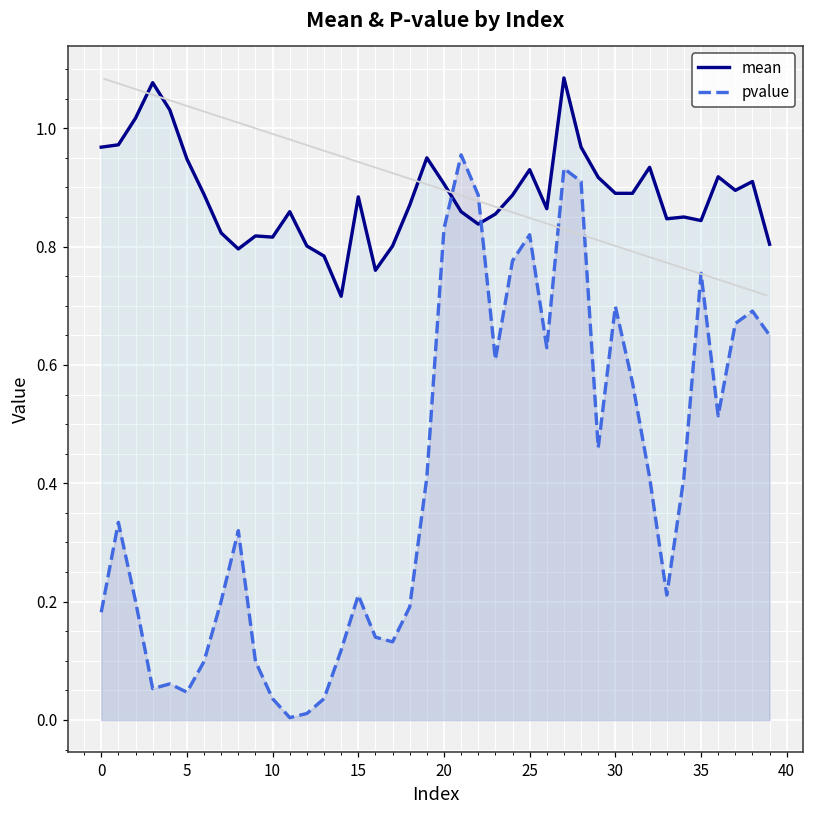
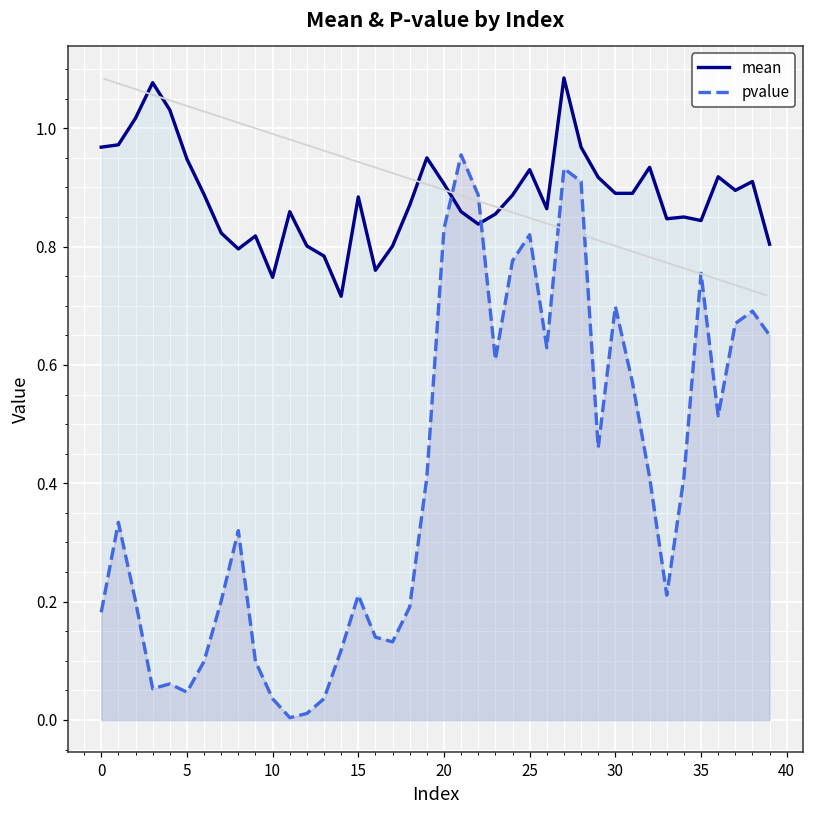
mean, 10: 0.82 -> 0.75
